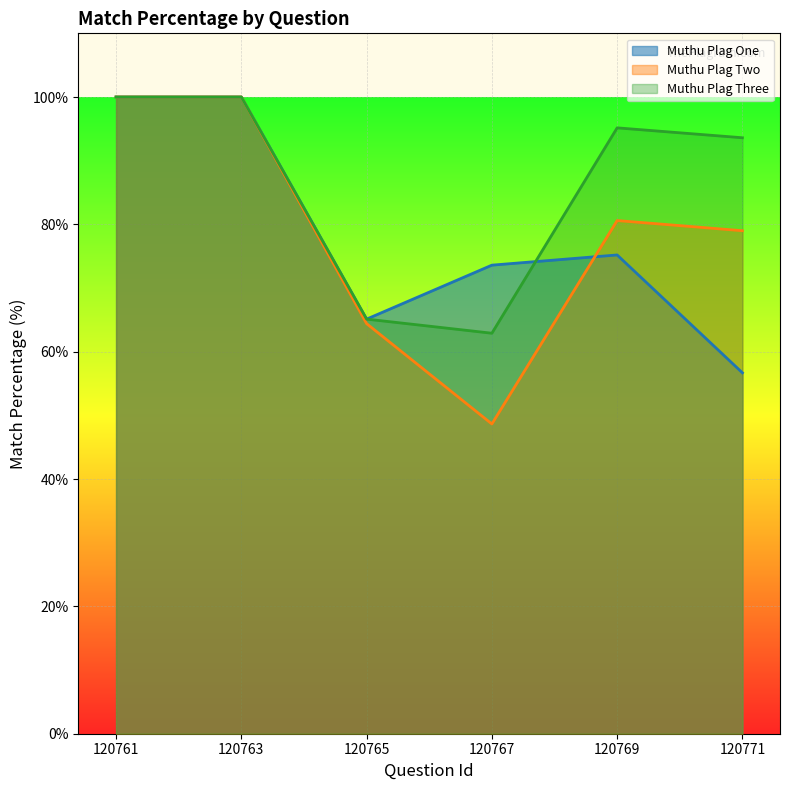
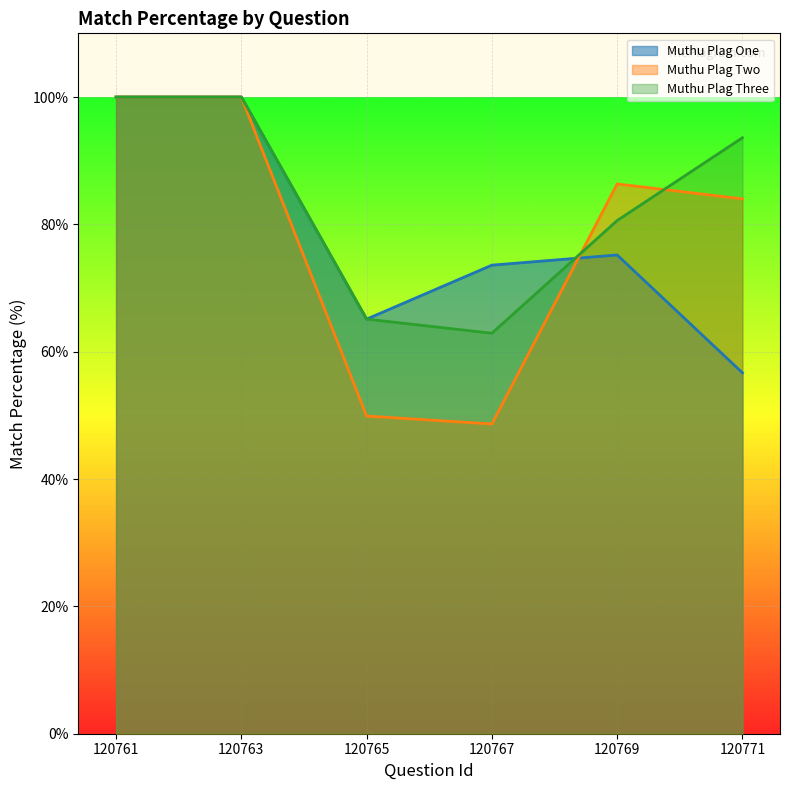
Muthu Plag Two, 120765: 64% -> 50%
Muthu Plag Two, 120769: 81% -> 86%
Muthu Plag Three, 120769: 95% -> 81%
Muthu Plag Two, 120771: 79% -> 84%
